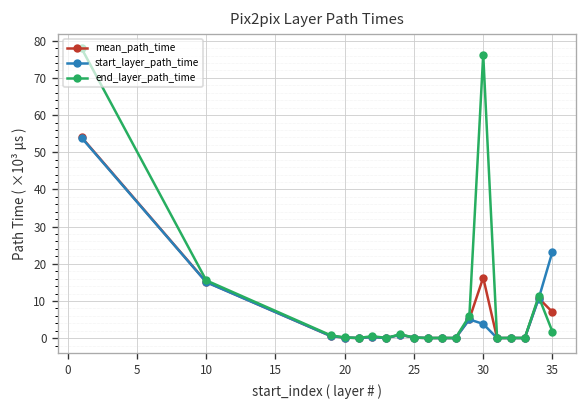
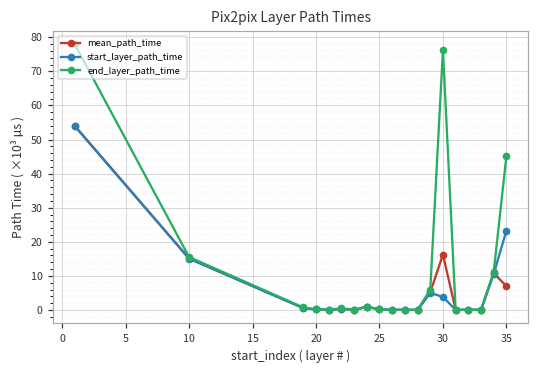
end_layer_path_time, 35: 2 -> 45
